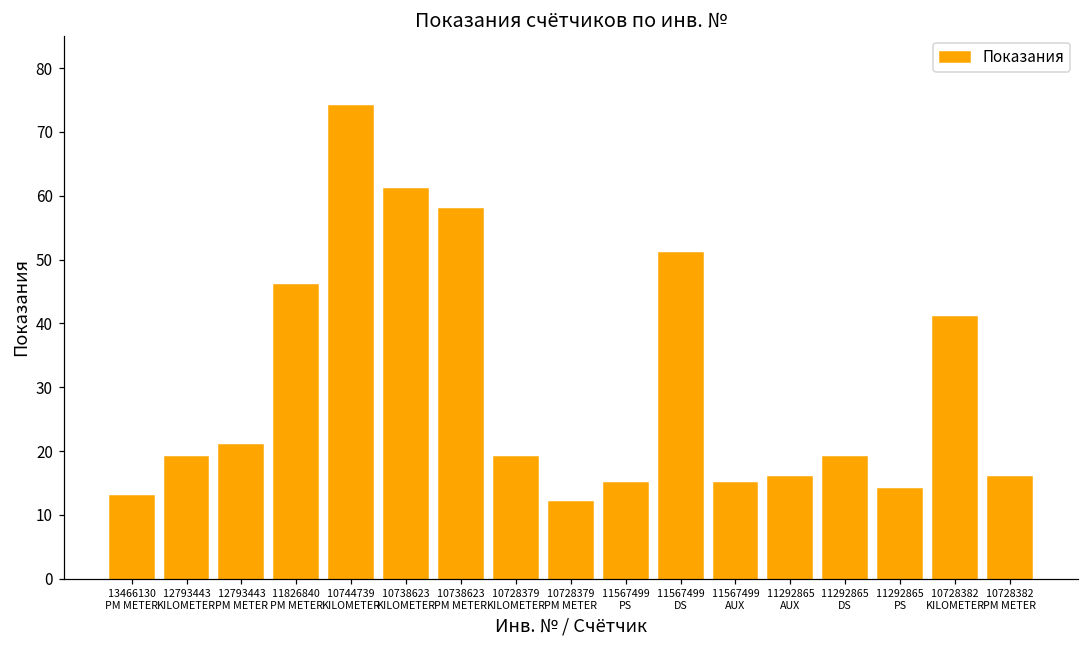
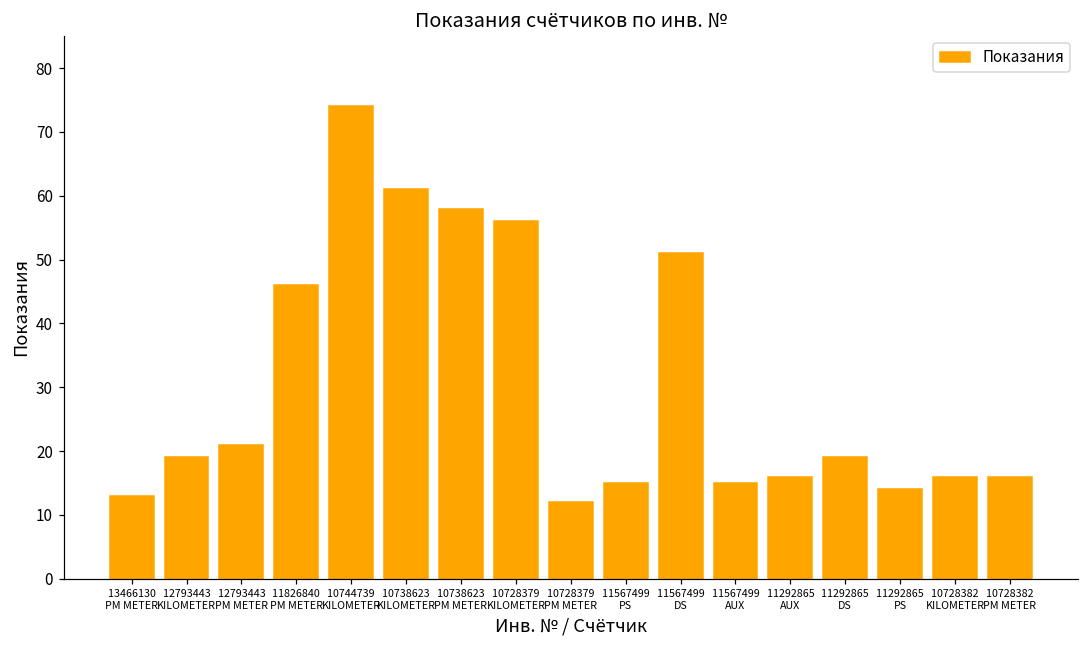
10728379 KILOMETER: 19 -> 56
10728382 KILOMETER: 41 -> 16
